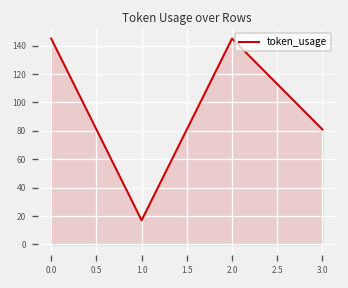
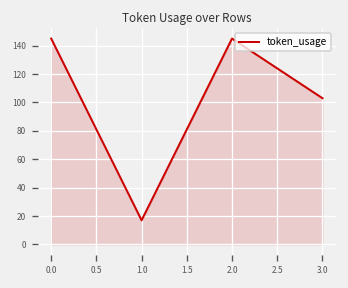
3.0: 81 -> 103
